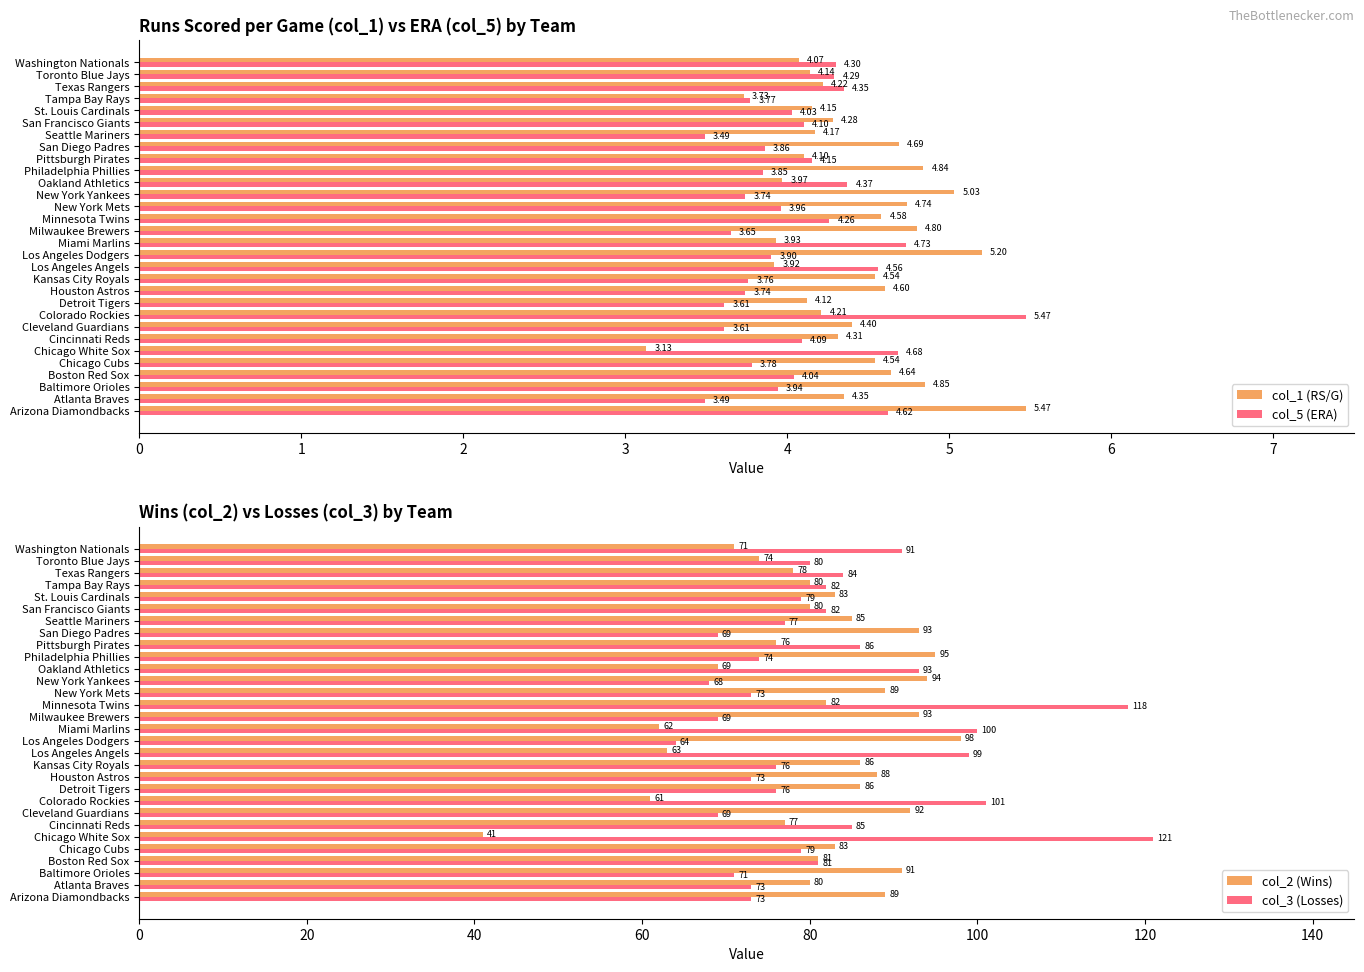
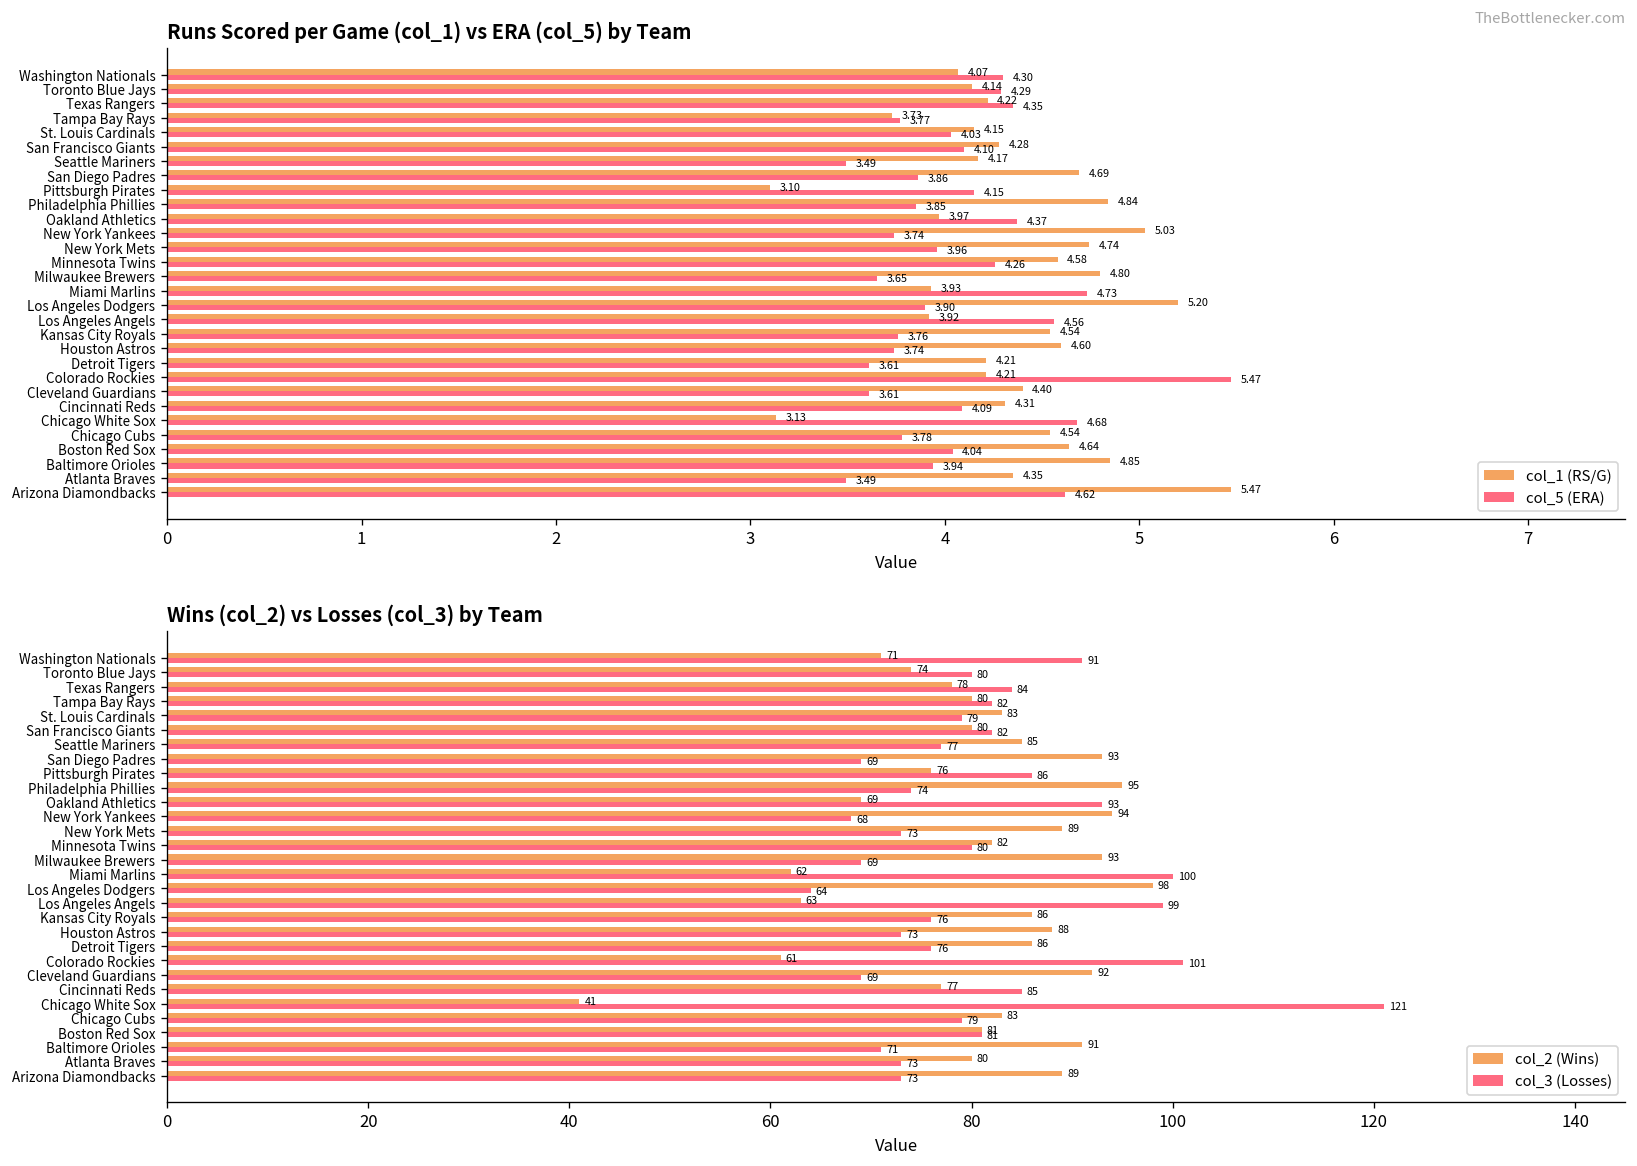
Runs Scored per Game (col_1) vs ERA (col_5) by Team, col_1 (RS/G), Pittsburgh Pirates: 4.10 -> 3.10
Runs Scored per Game (col_1) vs ERA (col_5) by Team, col_1 (RS/G), Detroit Tigers: 4.12 -> 4.21
Wins (col_2) vs Losses (col_3) by Team, col_3 (Losses), Minnesota Twins: 118 -> 80
